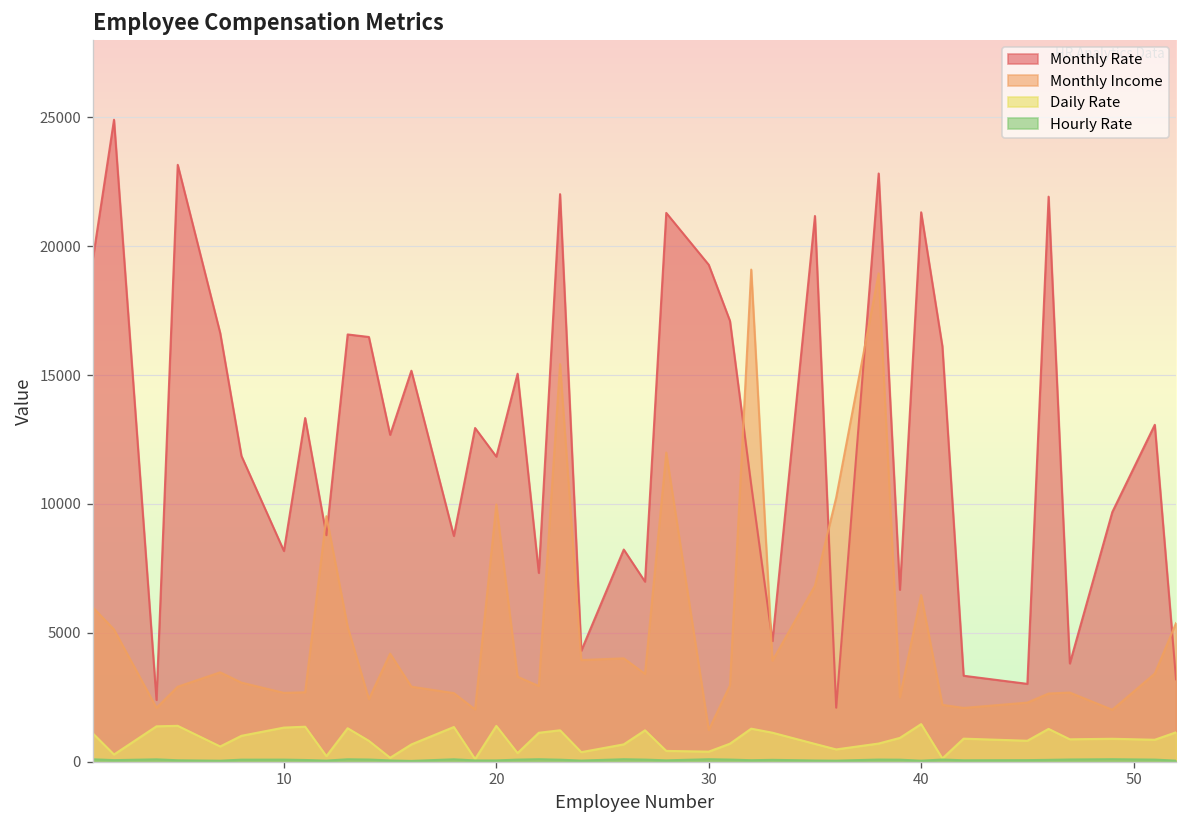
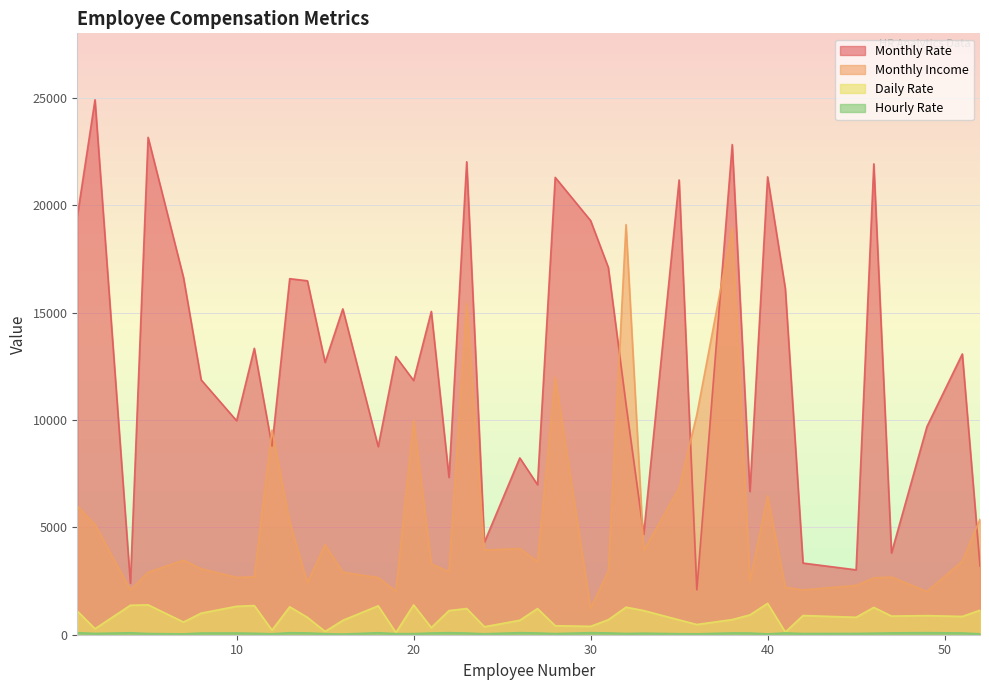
Monthly Rate, 10: 8200 -> 10000
